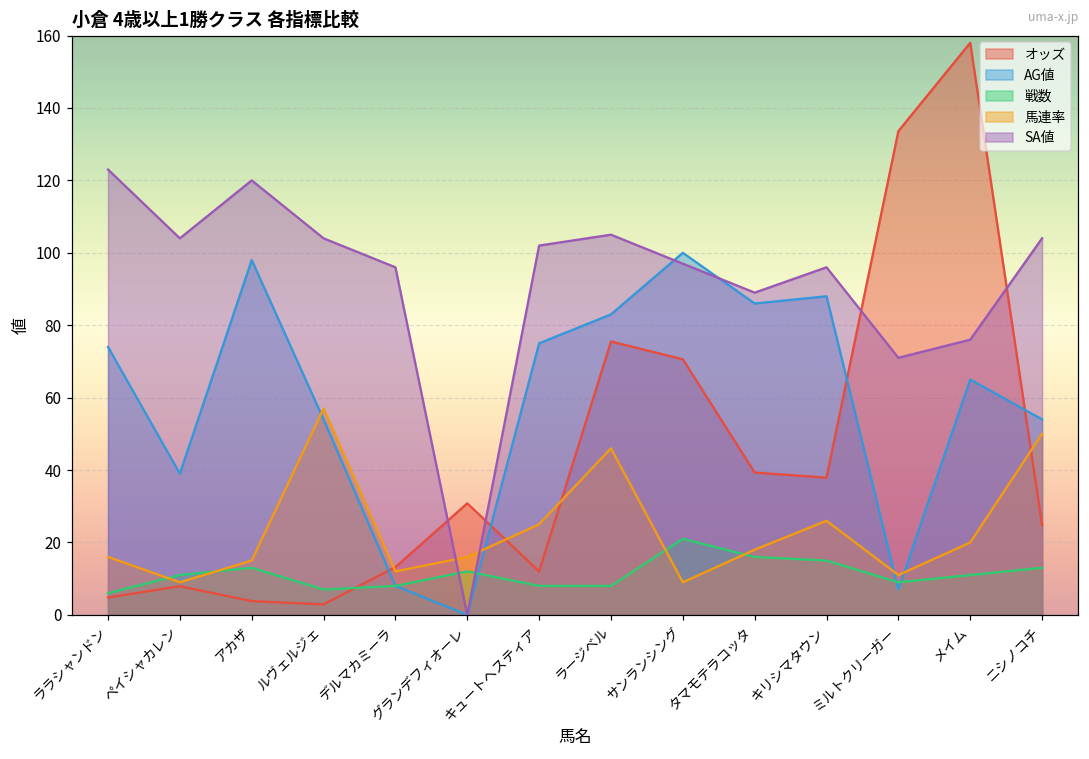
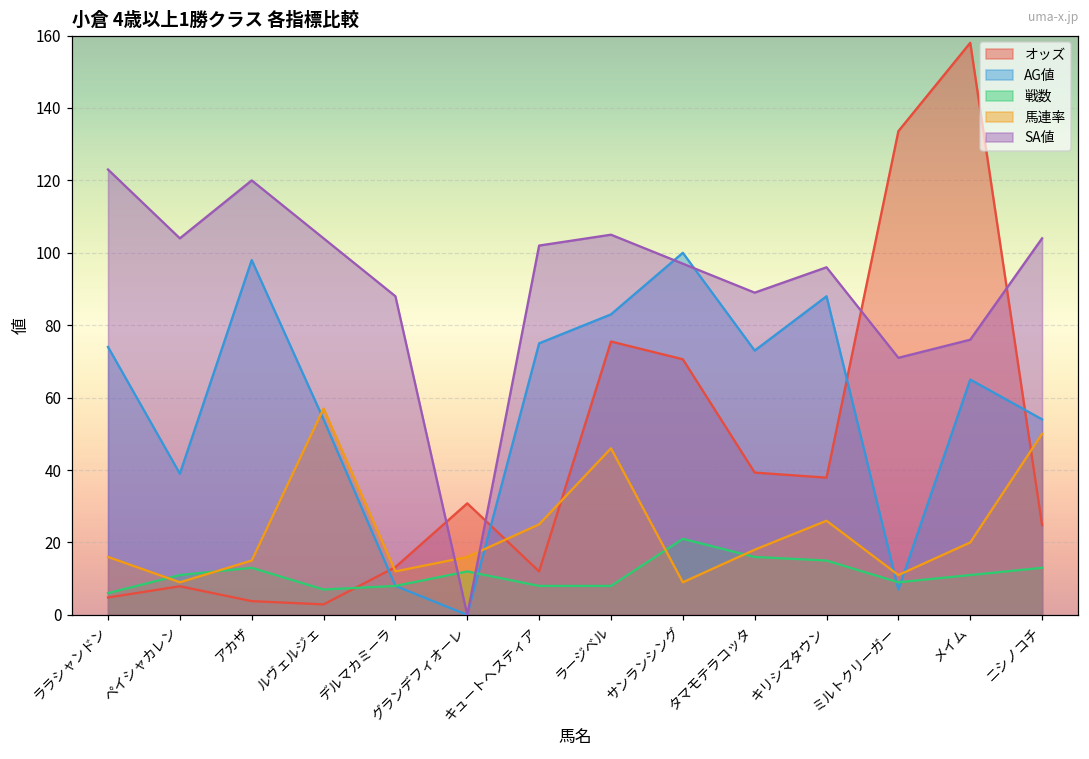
SA値, デルマカミーラ: 96 -> 88
AG値, タマモテラコッタ: 86 -> 73
